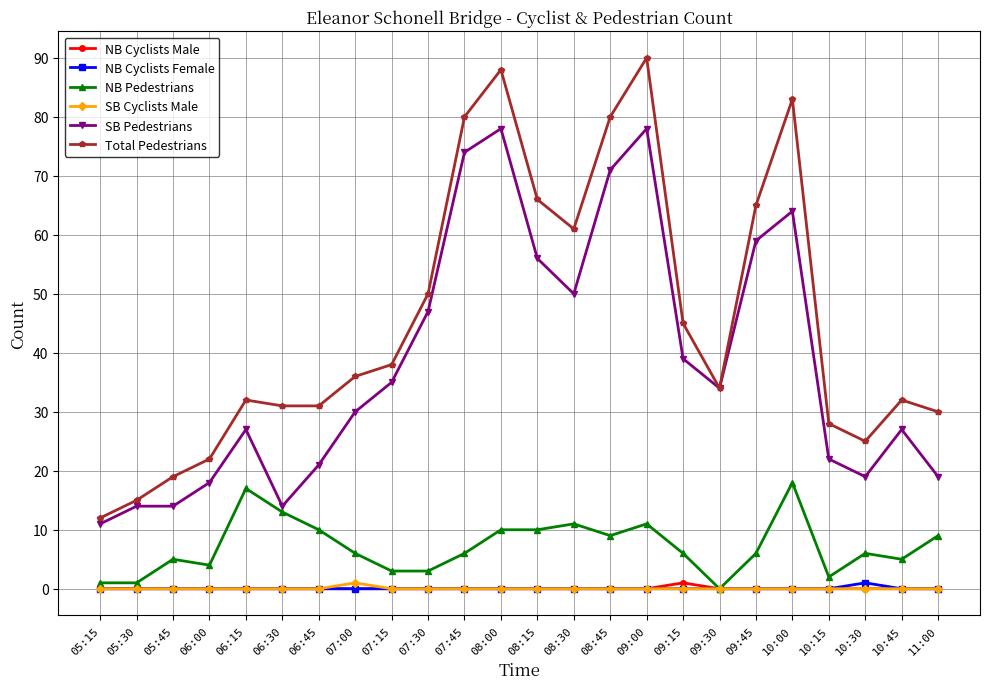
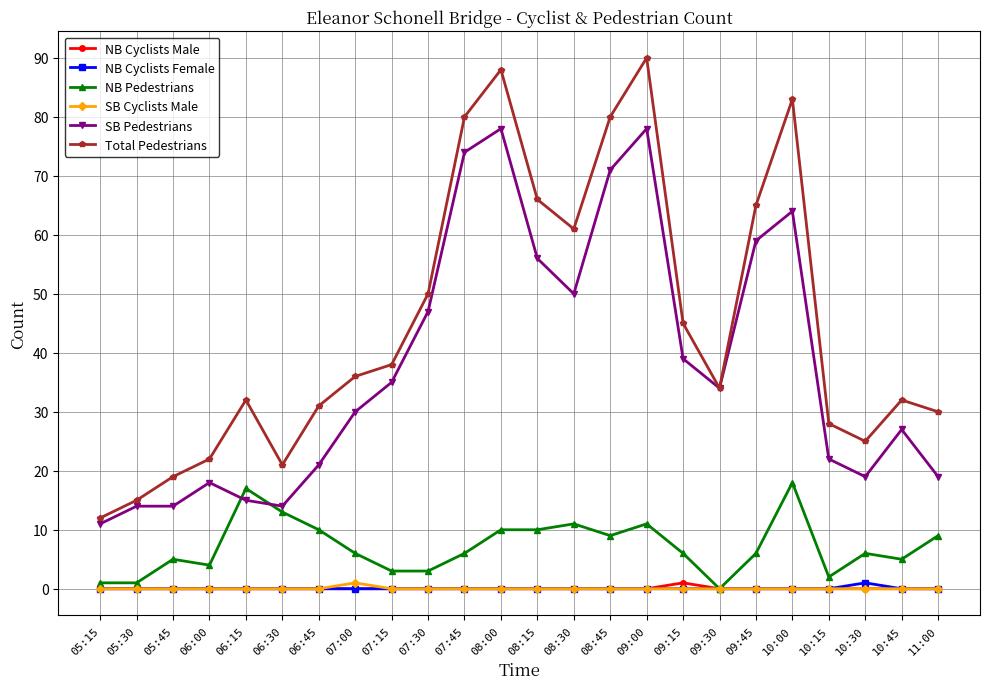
SB Pedestrians, 06:15: 27 -> 15
Total Pedestrians, 06:30: 31 -> 21
